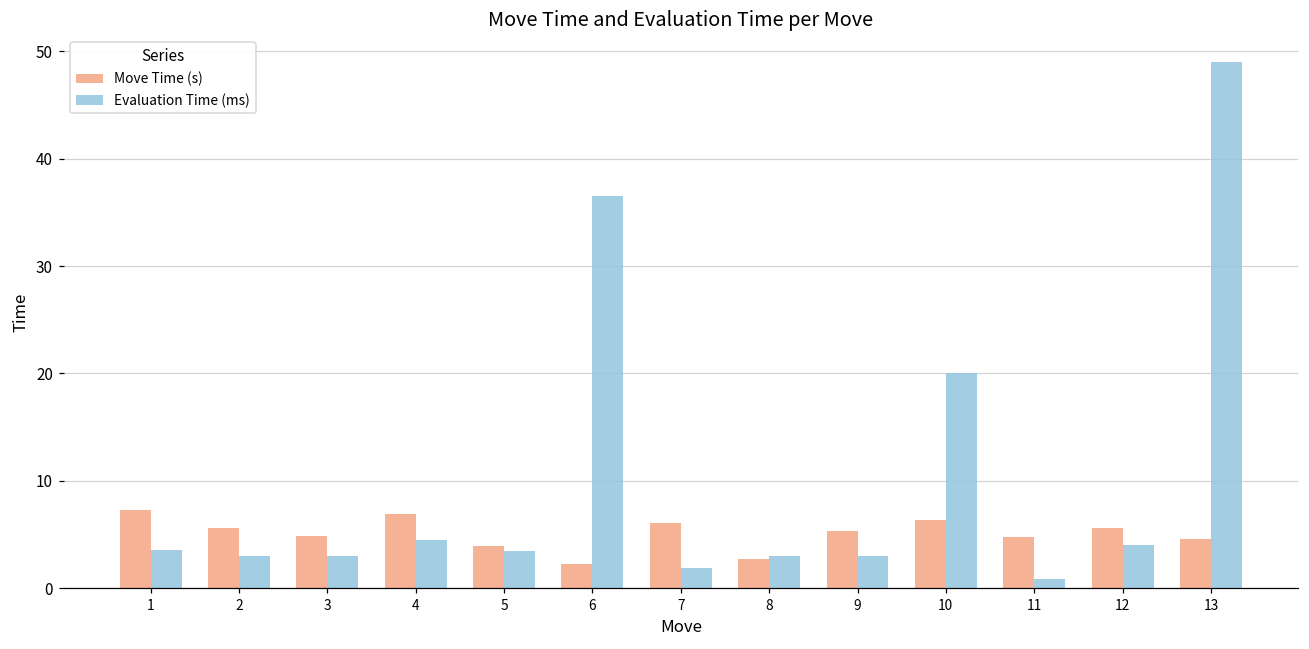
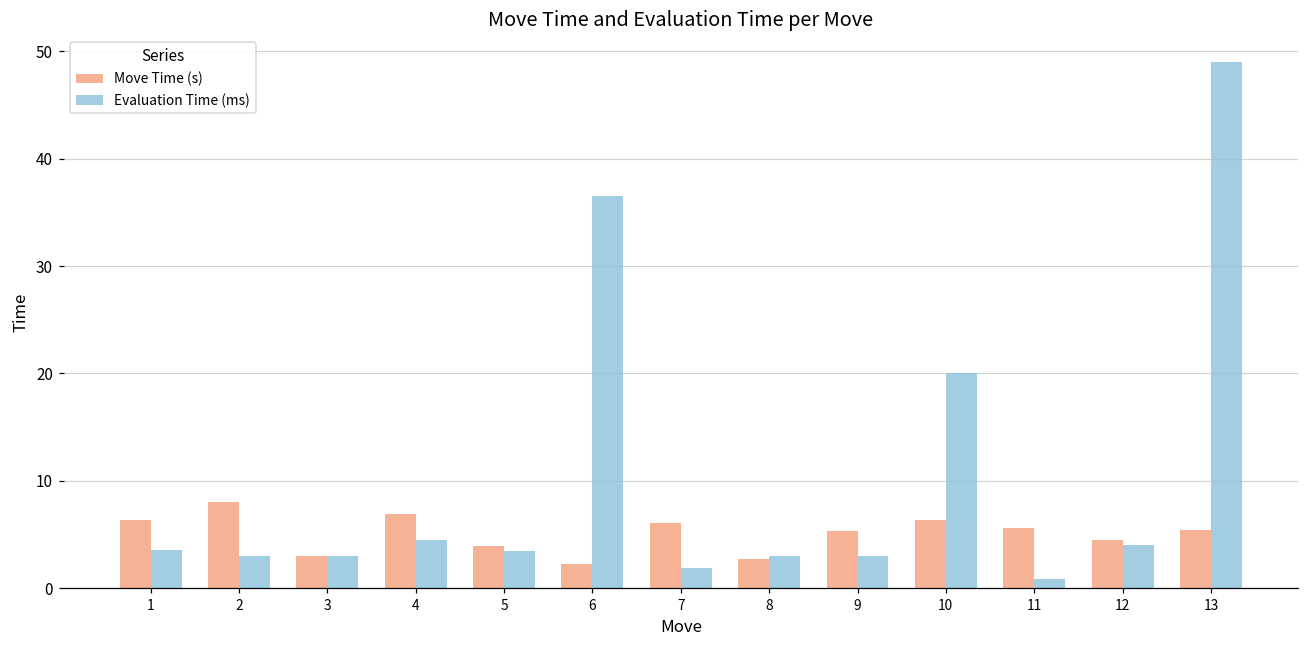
Move Time (s), 1: 7 -> 6
Move Time (s), 2: 6 -> 8
Move Time (s), 3: 5 -> 3
Move Time (s), 11: 5 -> 6
Move Time (s), 12: 6 -> 4
Move Time (s), 13: 4.6 -> 5.4
